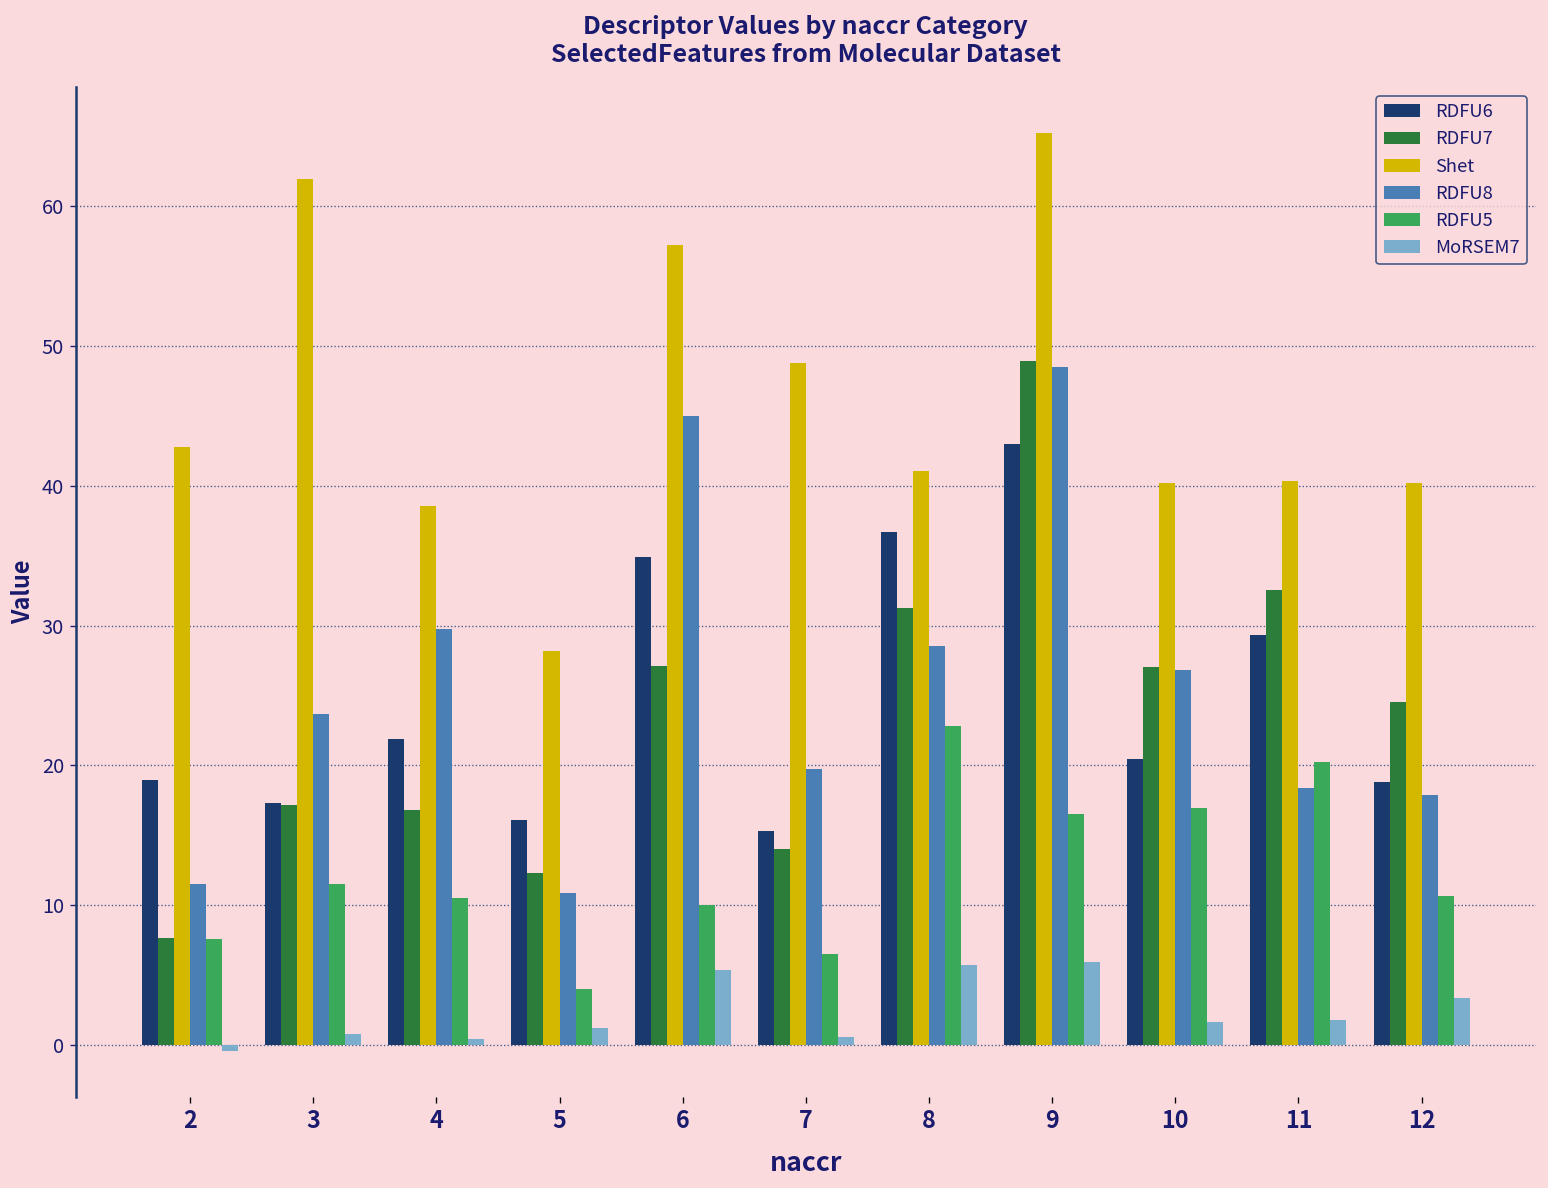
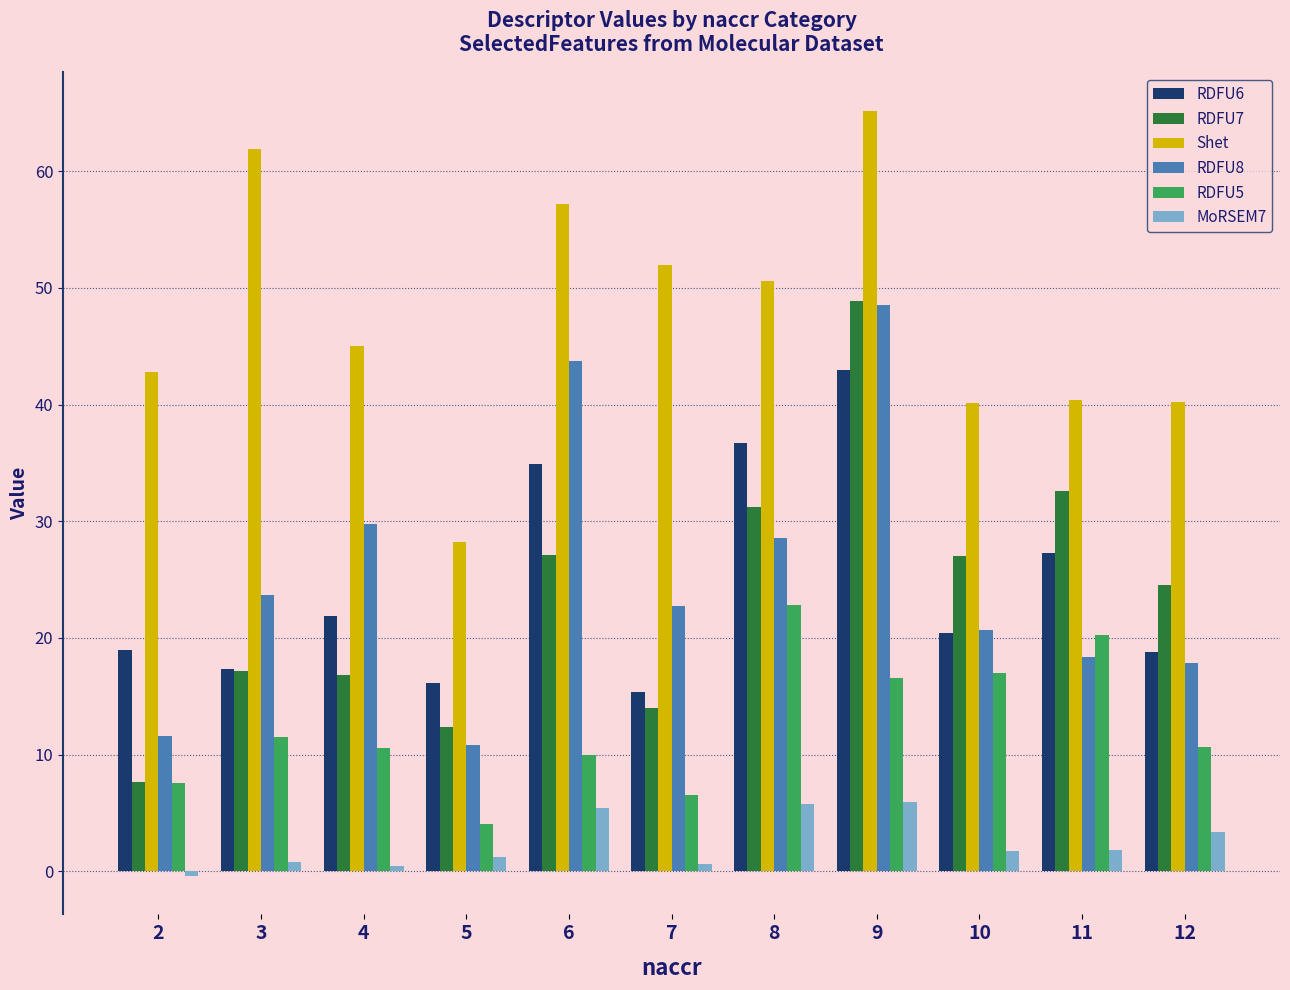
Shet, 4: 38.5 -> 45.0
RDFU8, 6: 44.9 -> 43.7
Shet, 7: 48.8 -> 51.9
RDFU8, 7: 19.7 -> 22.7
Shet, 8: 41.0 -> 50.6
RDFU8, 10: 26.8 -> 20.7
RDFU6, 11: 29.3 -> 27.3
